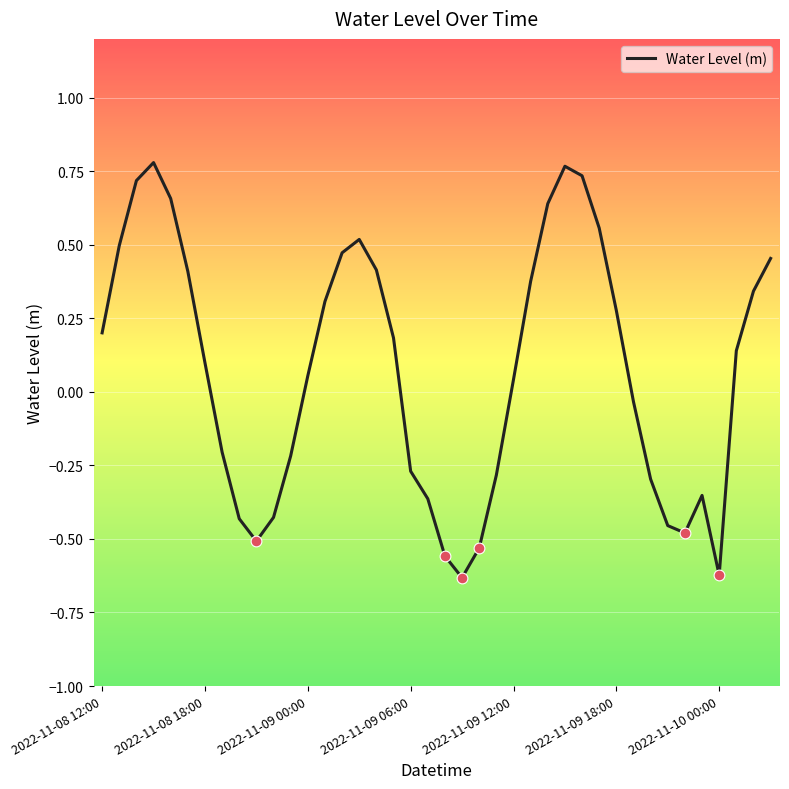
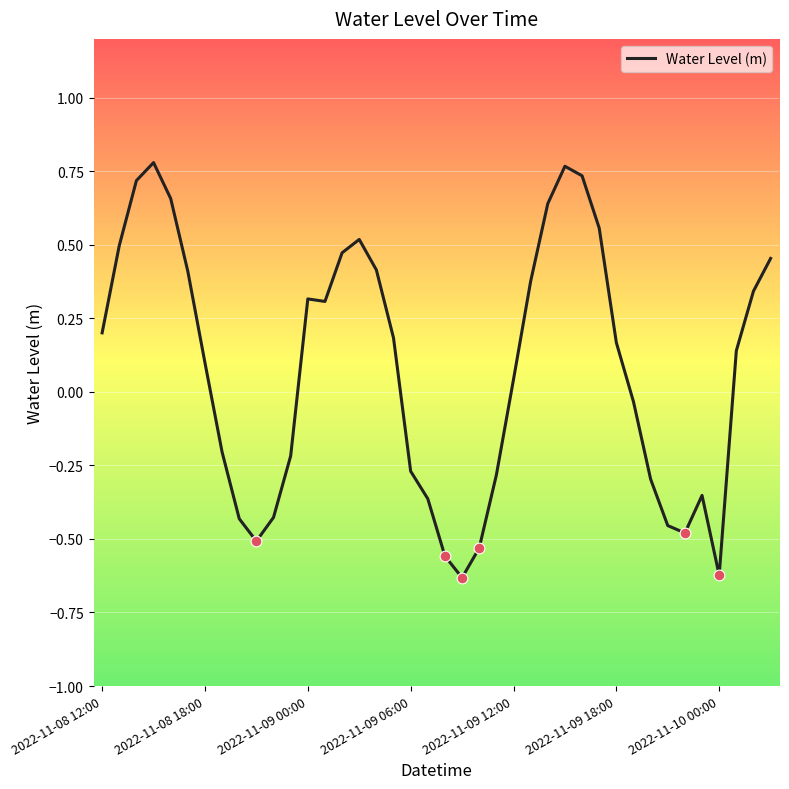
Water Level (m), 2022-11-09 00:00: 0.05 -> 0.32
Water Level (m), 2022-11-09 18:00: 0.28 -> 0.17
